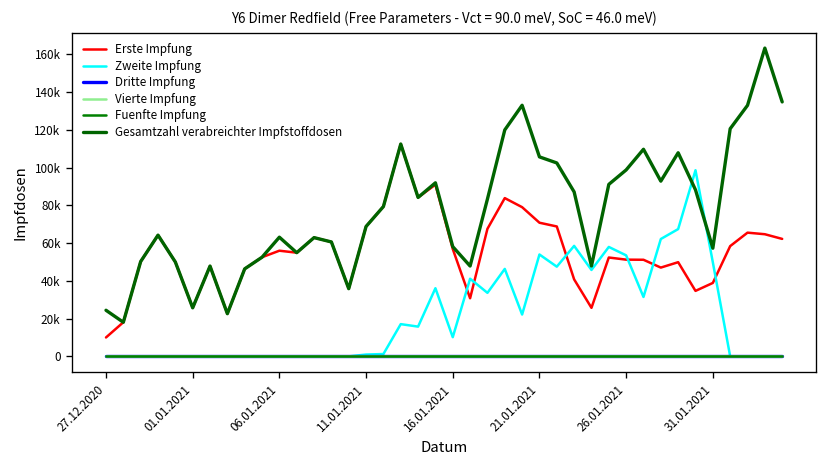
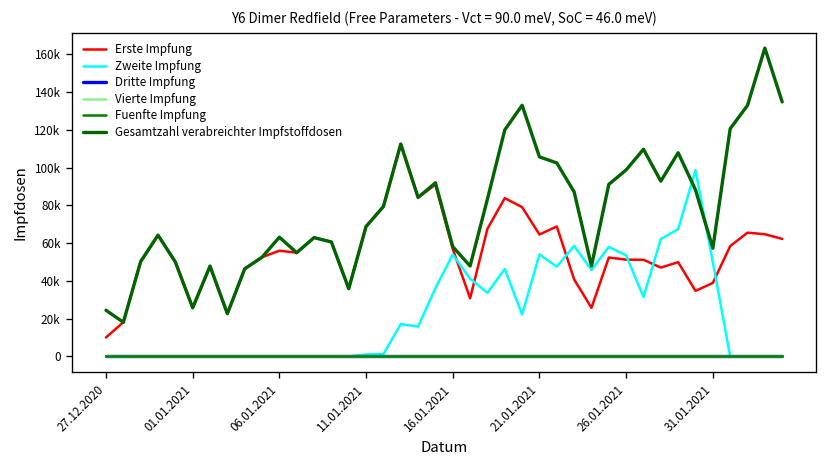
Zweite Impfung, 16.01.2021: 10000 -> 54000
Erste Impfung, 21.01.2021: 71000 -> 65000
